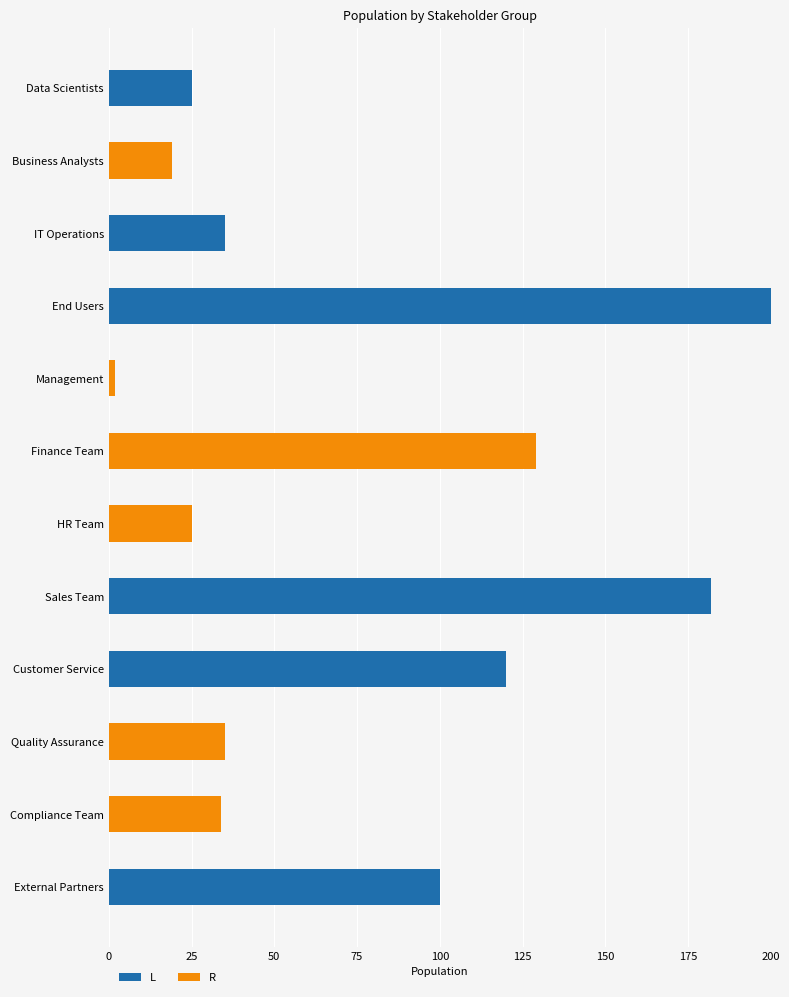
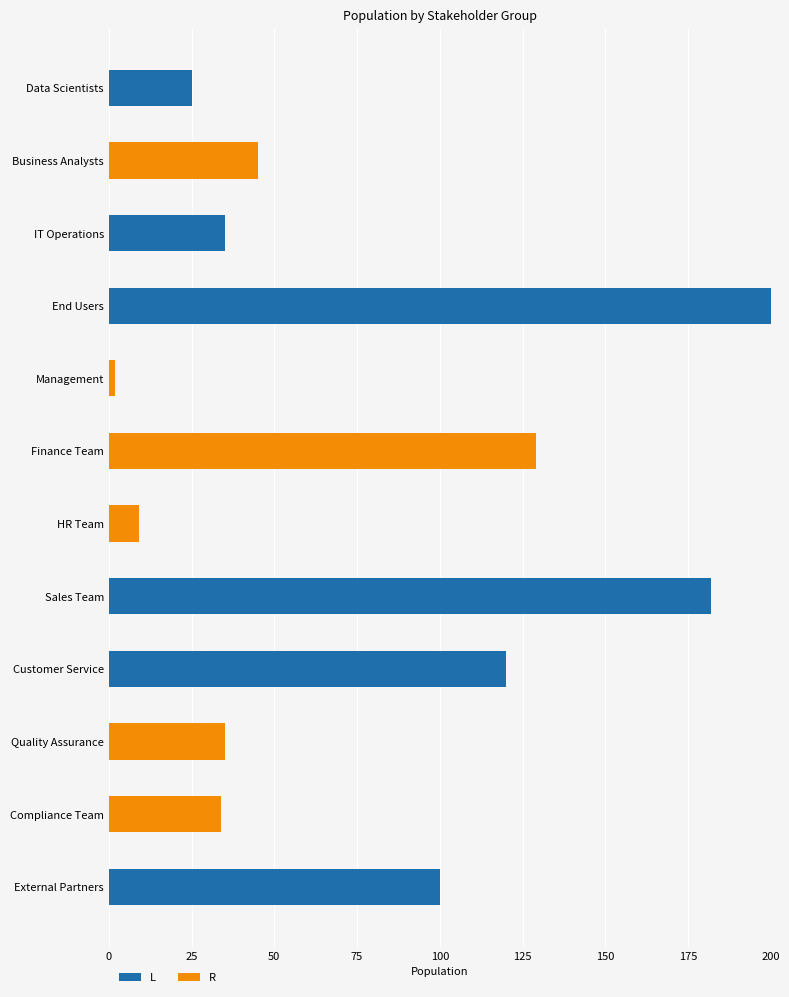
R, Business Analysts: 19 -> 45
R, HR Team: 25 -> 9
